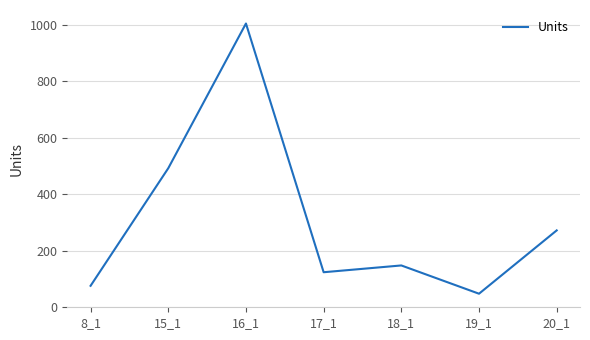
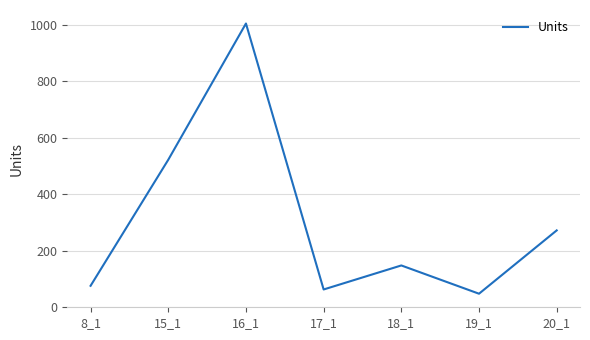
15_1: 490 -> 520
17_1: 120 -> 60
